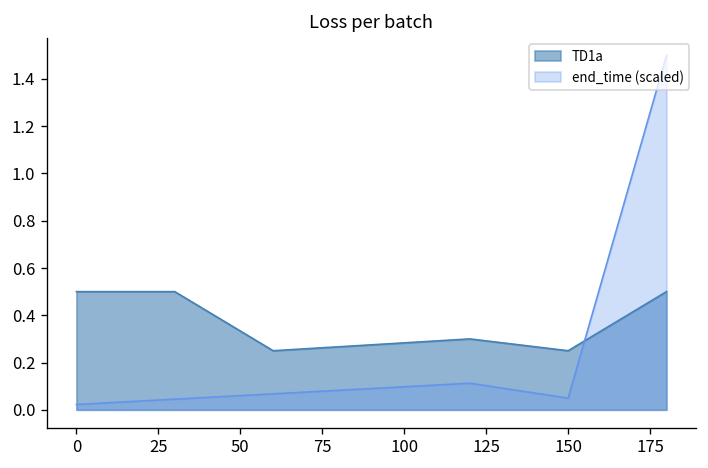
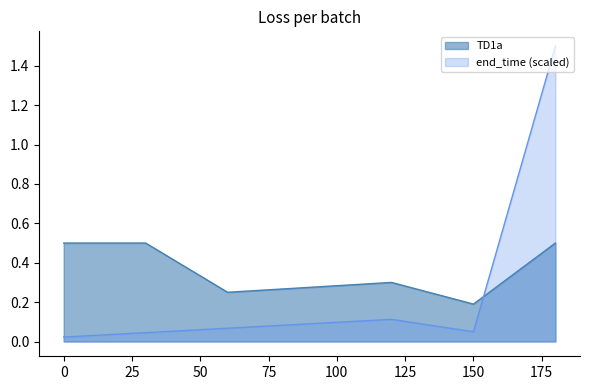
TD1a, 150: 0.25 -> 0.19
